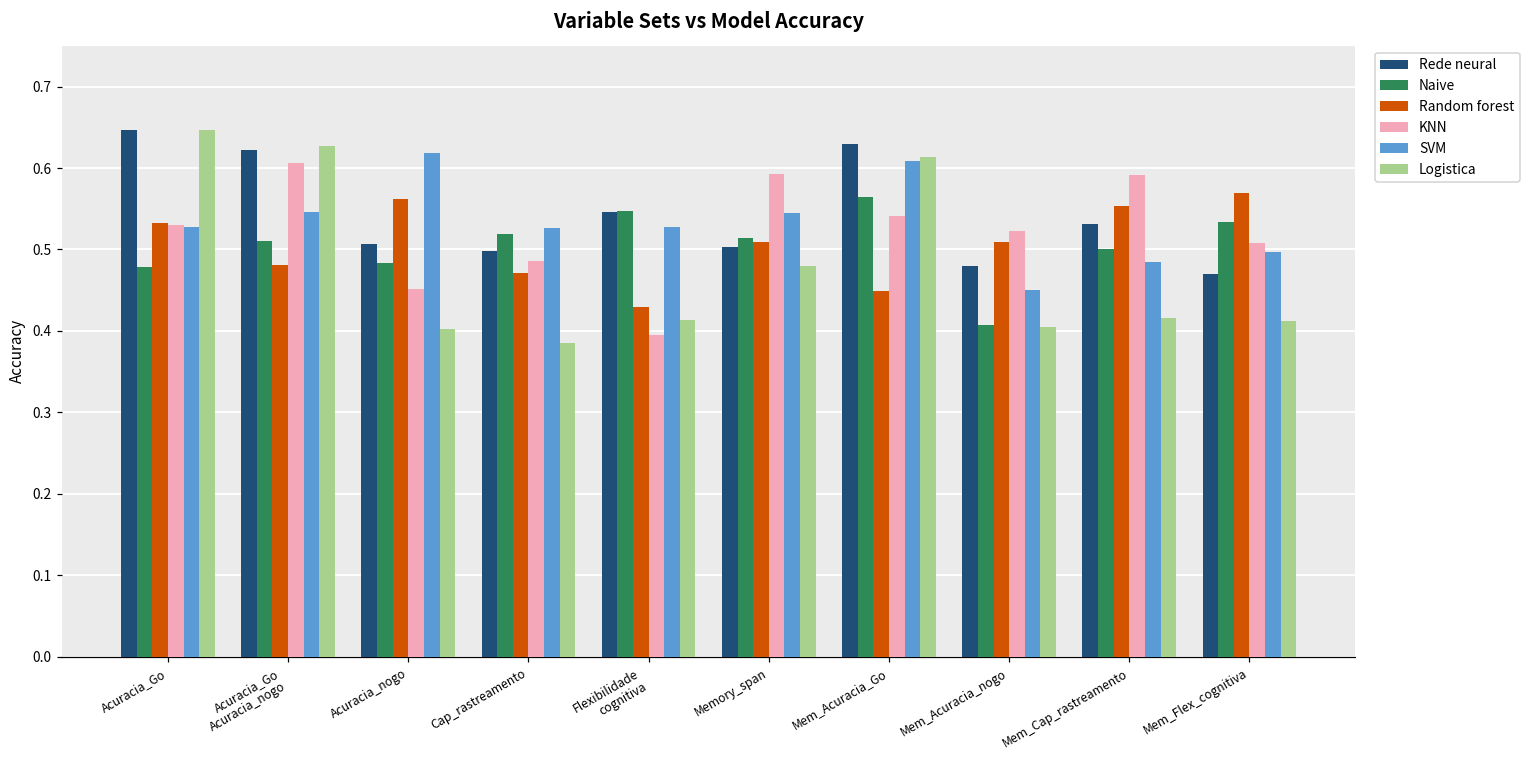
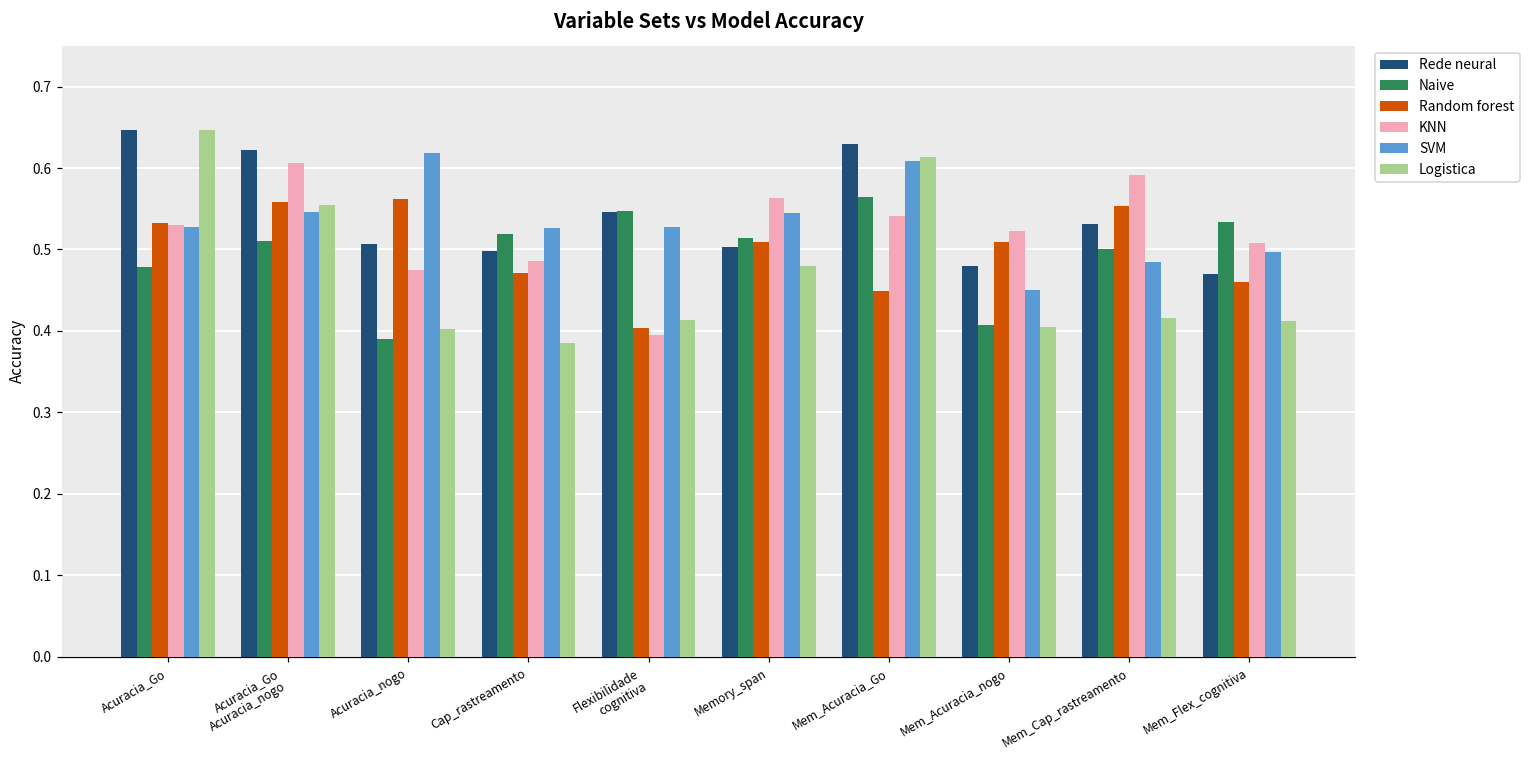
Random forest, Acuracia_Go Acuracia_nogo: 0.48 -> 0.56
Logistica, Acuracia_Go Acuracia_nogo: 0.63 -> 0.55
Naive, Acuracia_nogo: 0.48 -> 0.39
KNN, Acuracia_nogo: 0.45 -> 0.47
Random forest, Flexibilidade cognitiva: 0.43 -> 0.40
KNN, Memory_span: 0.59 -> 0.56
Random forest, Mem_Flex_cognitiva: 0.57 -> 0.46
